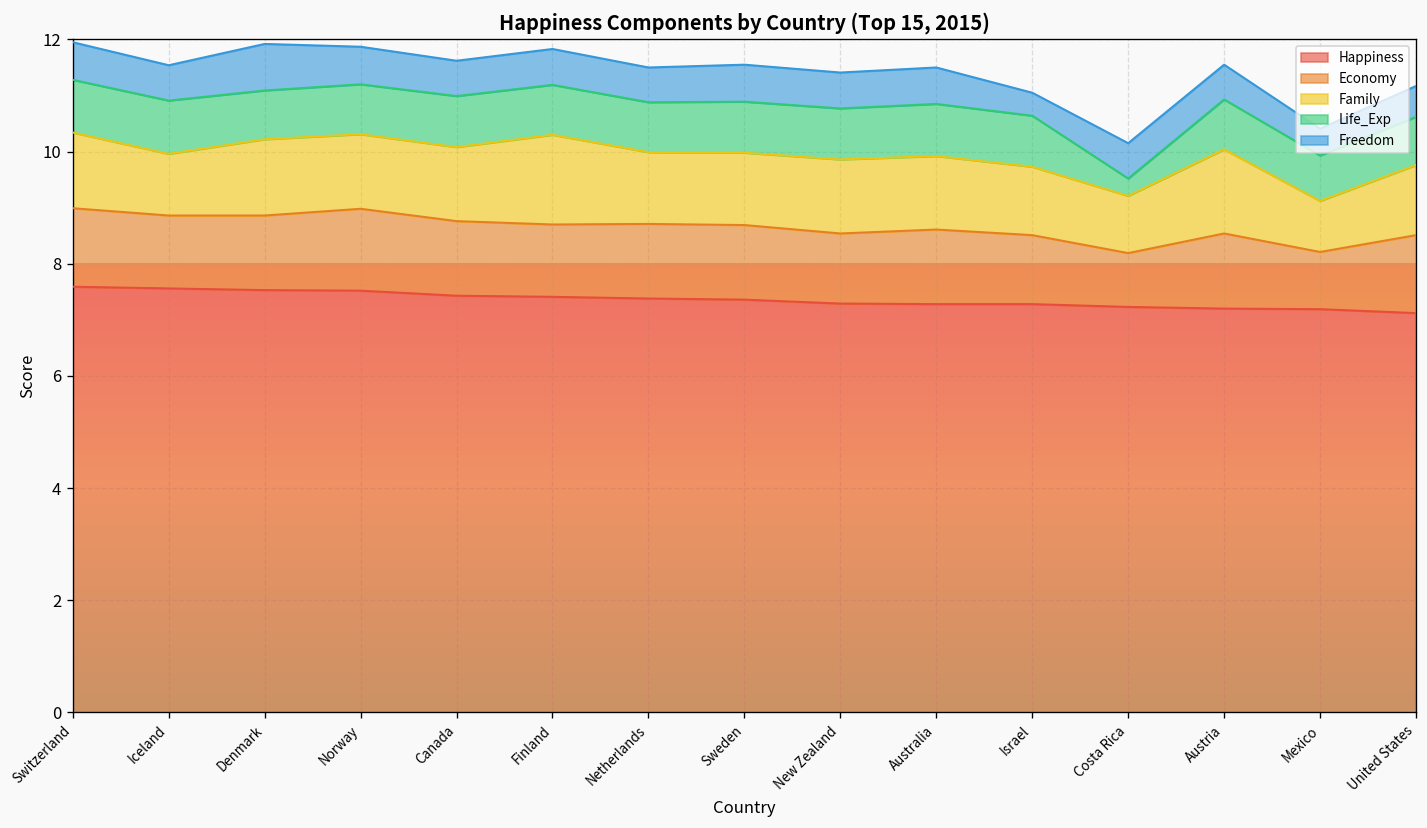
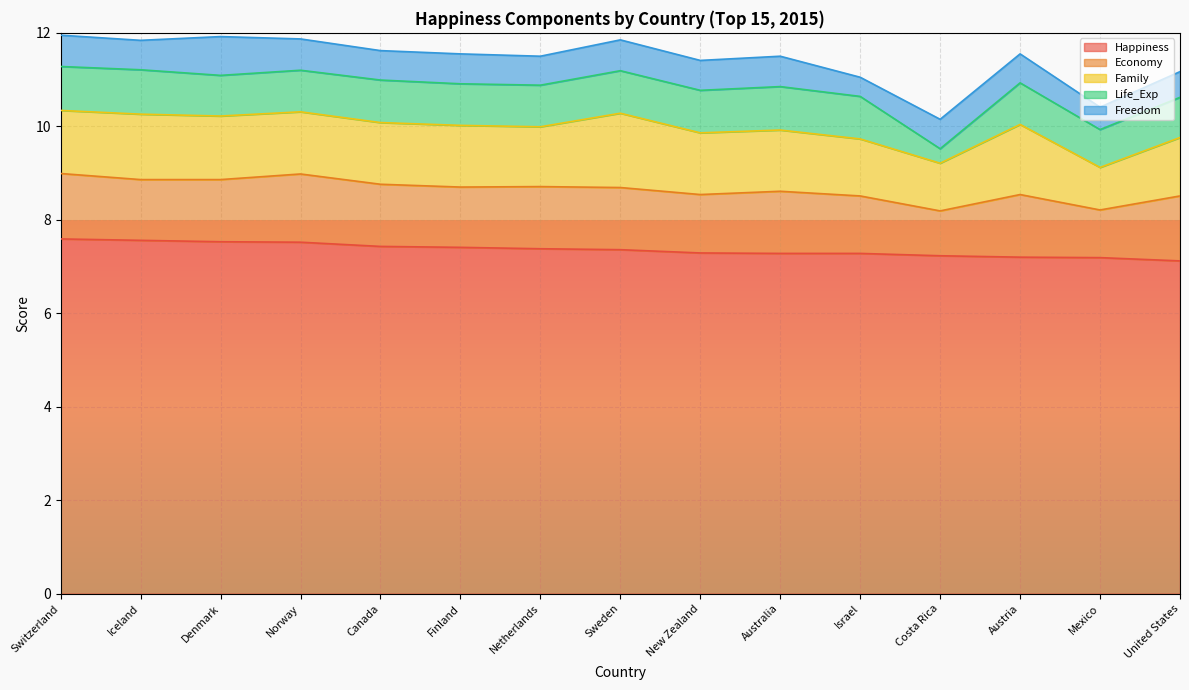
Family, Iceland: 1.1 -> 1.4
Family, Finland: 1.6 -> 1.3
Family, Sweden: 1.3 -> 1.6
